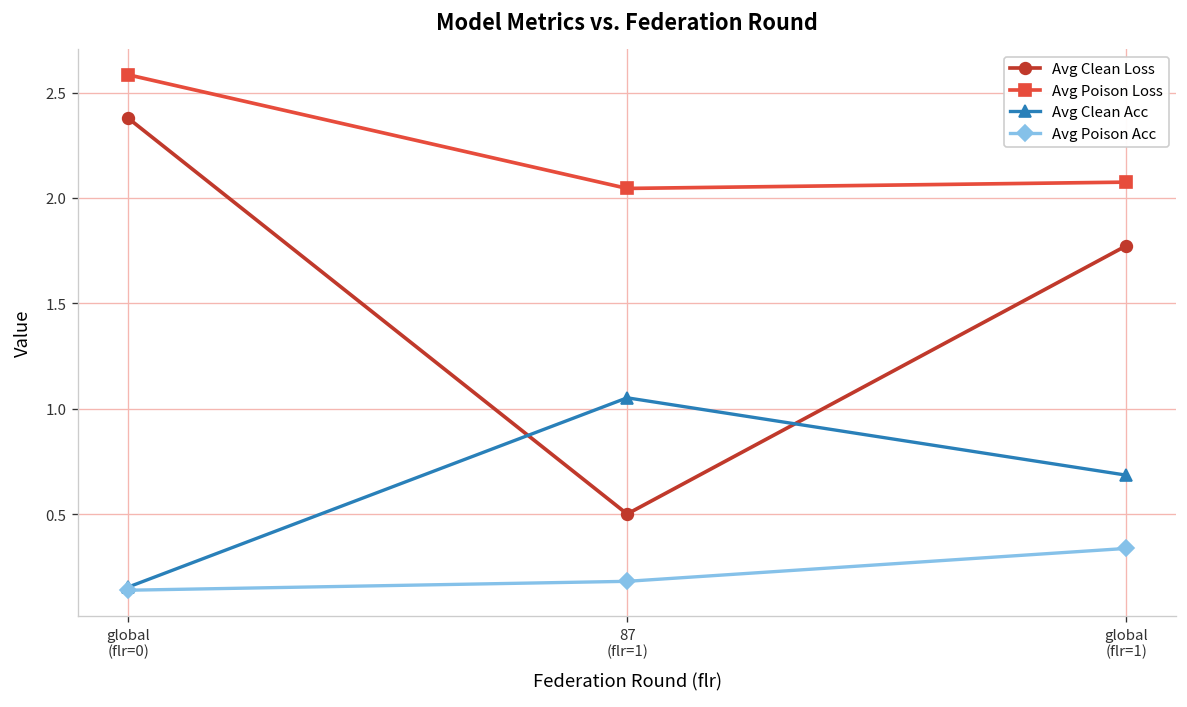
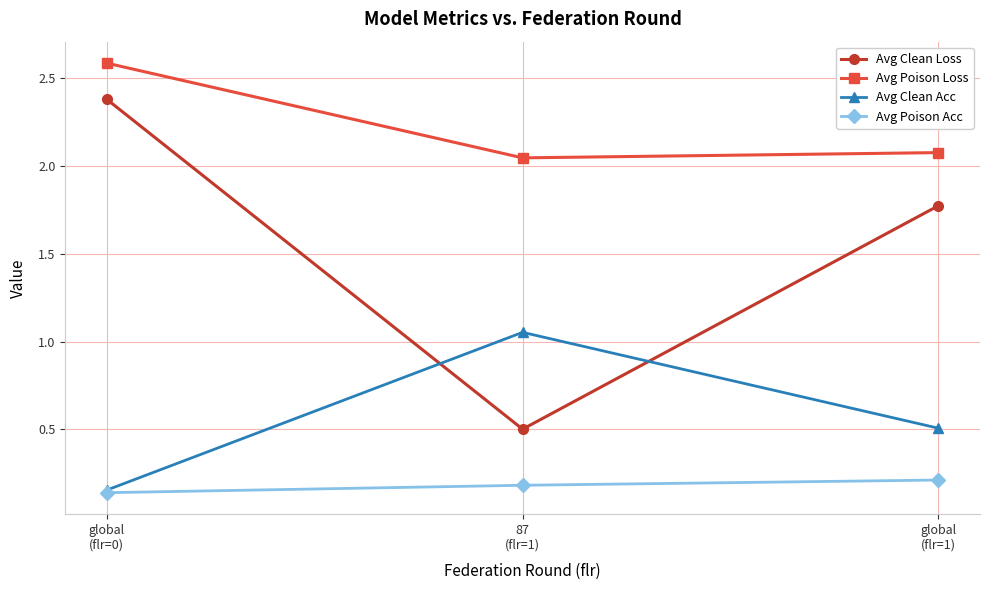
Avg Clean Acc, global (flr=1): 0.69 -> 0.51
Avg Poison Acc, global (flr=1): 0.34 -> 0.21
